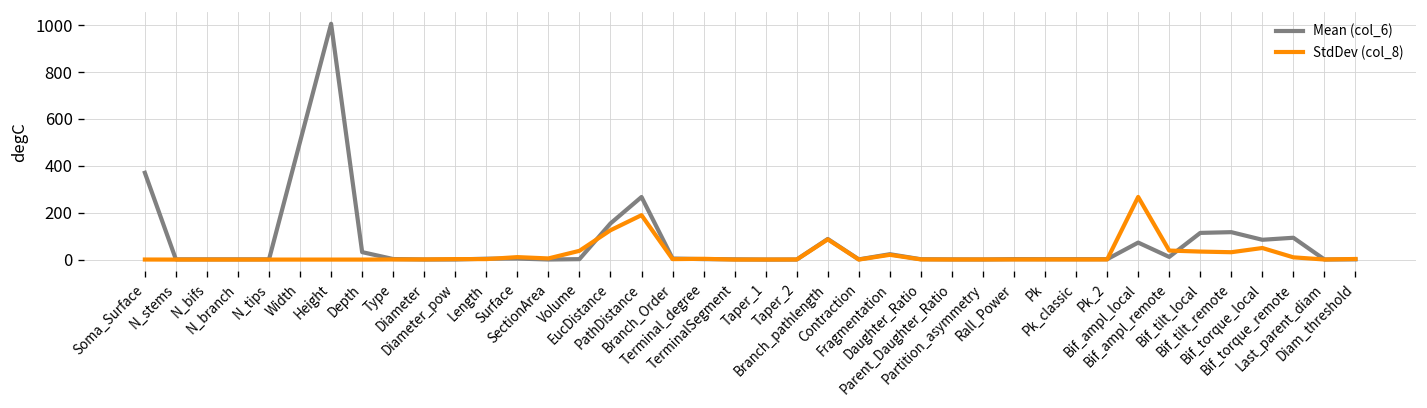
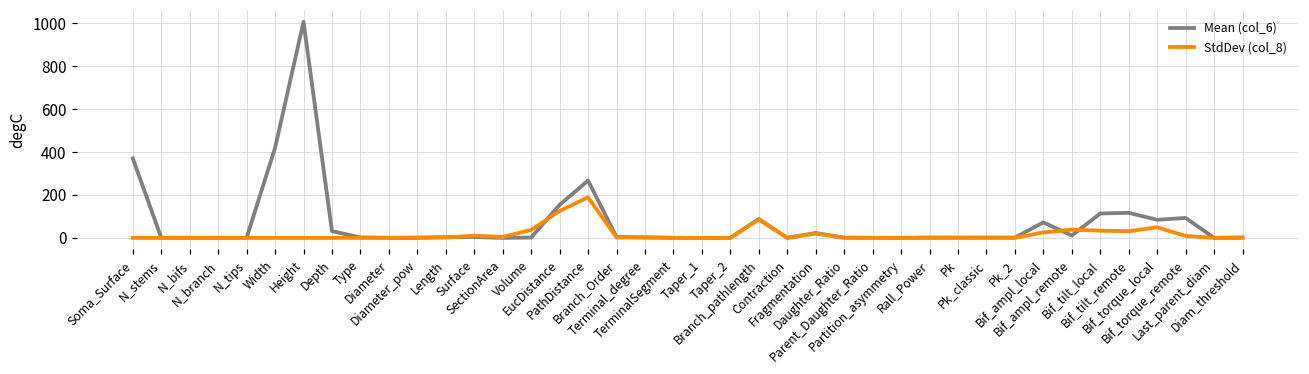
Mean (col_6), Width: 500 -> 420
StdDev (col_8), Bif_ampl_local: 270 -> 30
